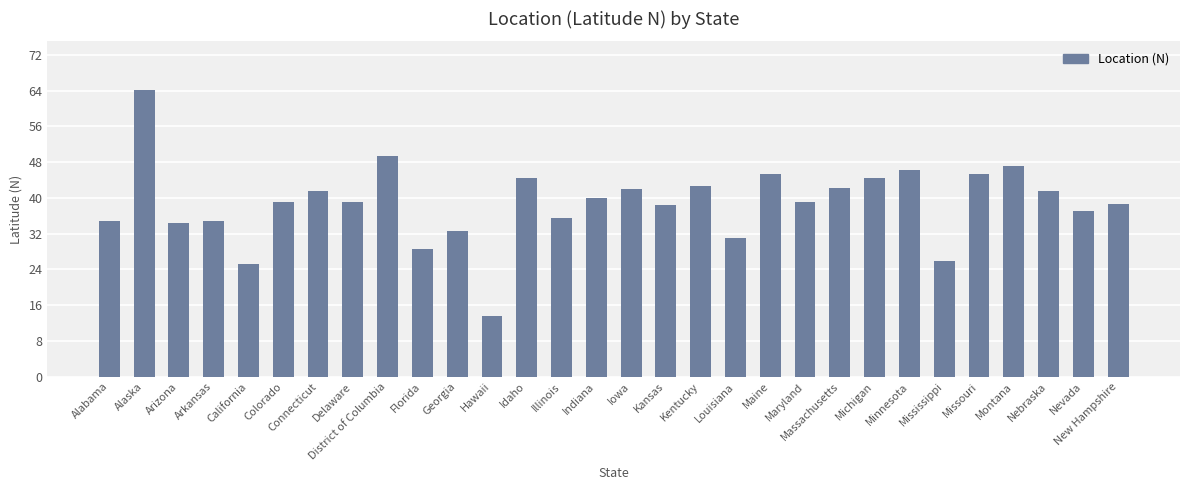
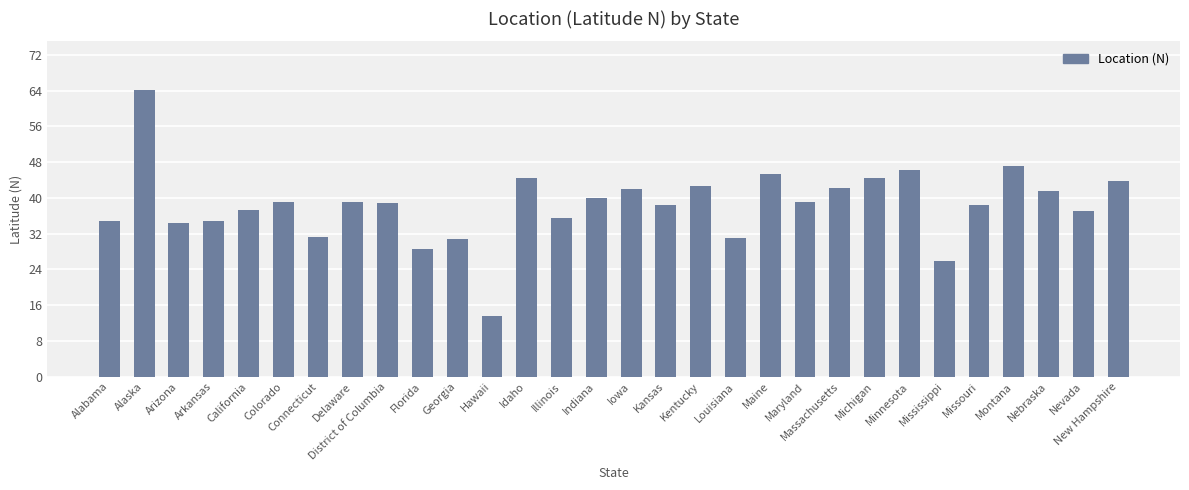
California: 25 -> 37
Connecticut: 42 -> 31
District of Columbia: 49 -> 39
Georgia: 33 -> 31
Missouri: 45 -> 38
New Hampshire: 39 -> 44
